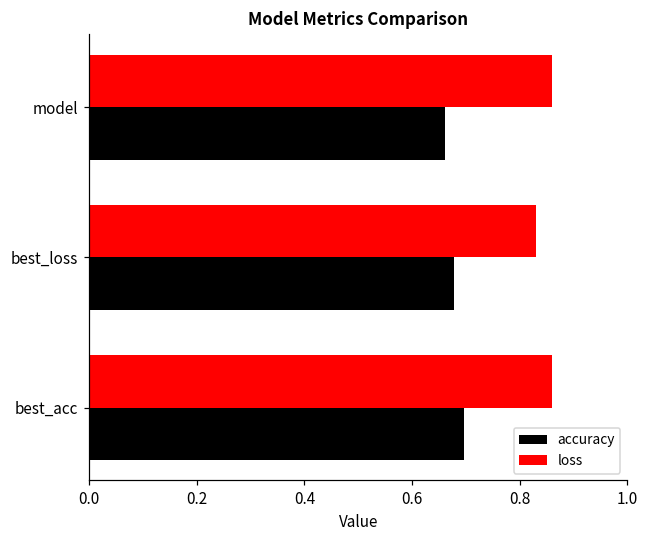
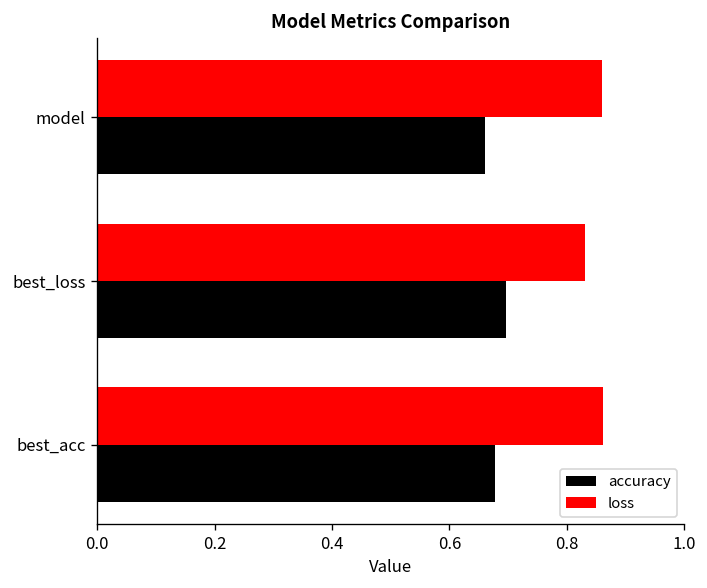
accuracy, best_loss: 0.68 -> 0.70
accuracy, best_acc: 0.70 -> 0.68
